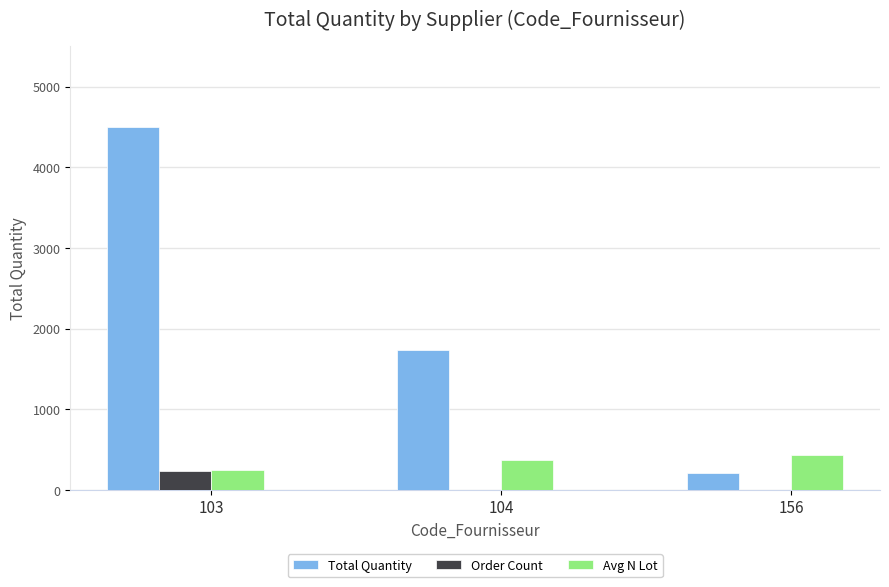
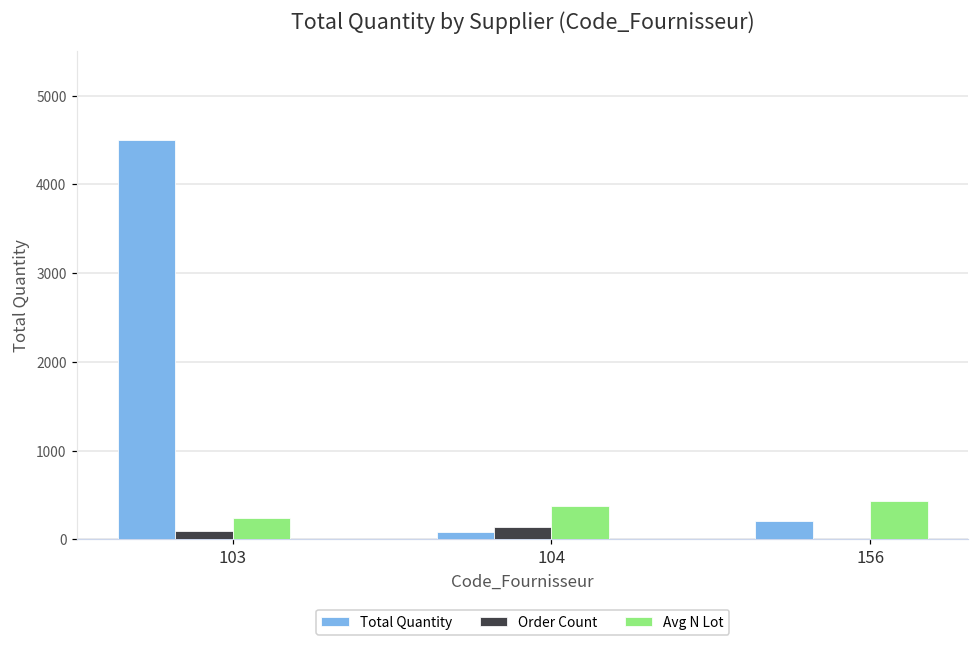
Order Count, 103: 200 -> 100
Total Quantity, 104: 1700 -> 100
Order Count, 104: 0 -> 100
